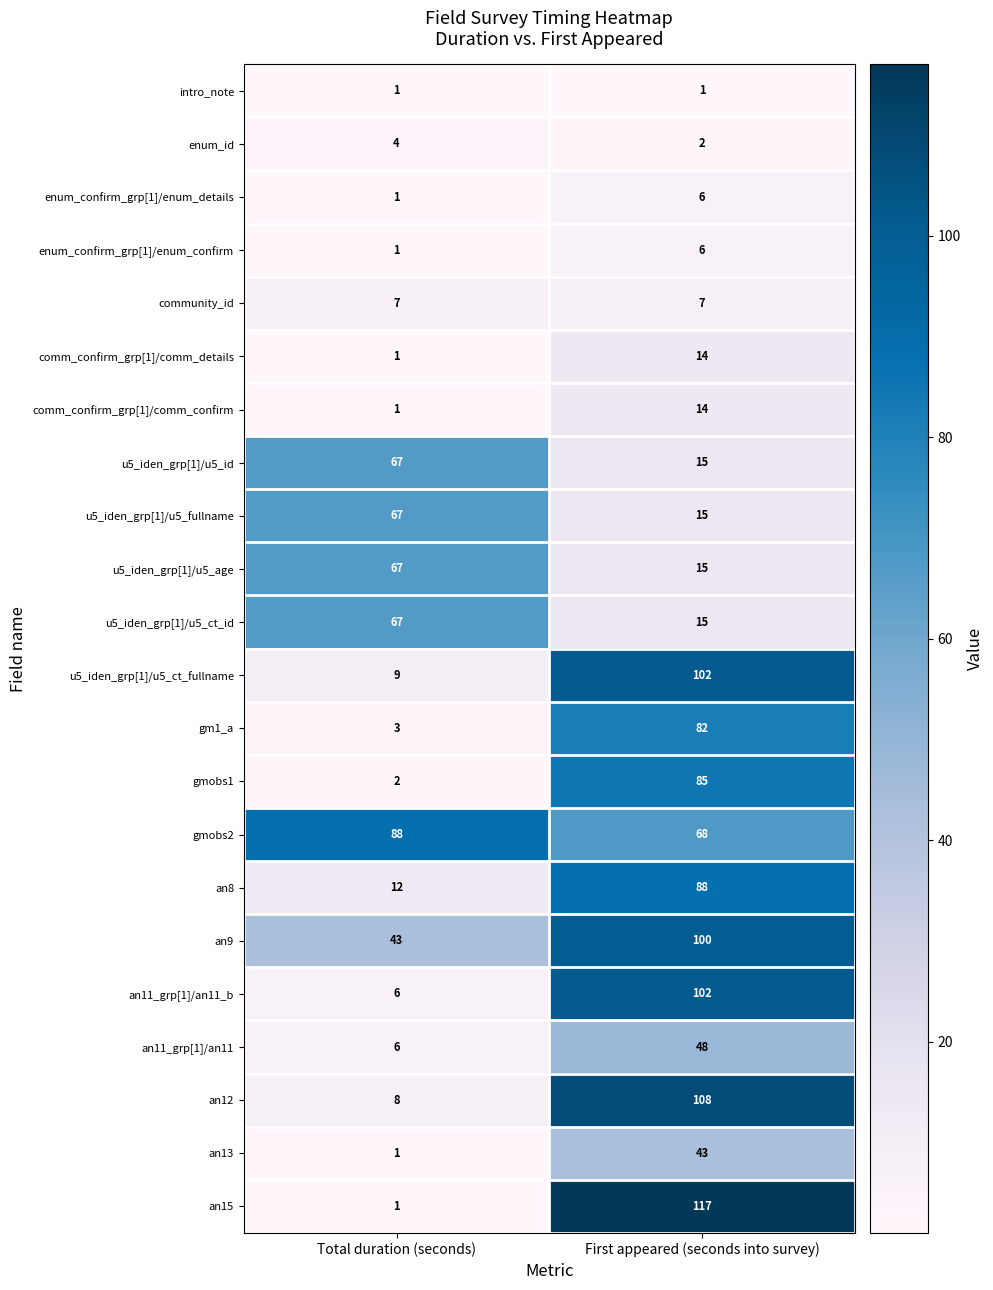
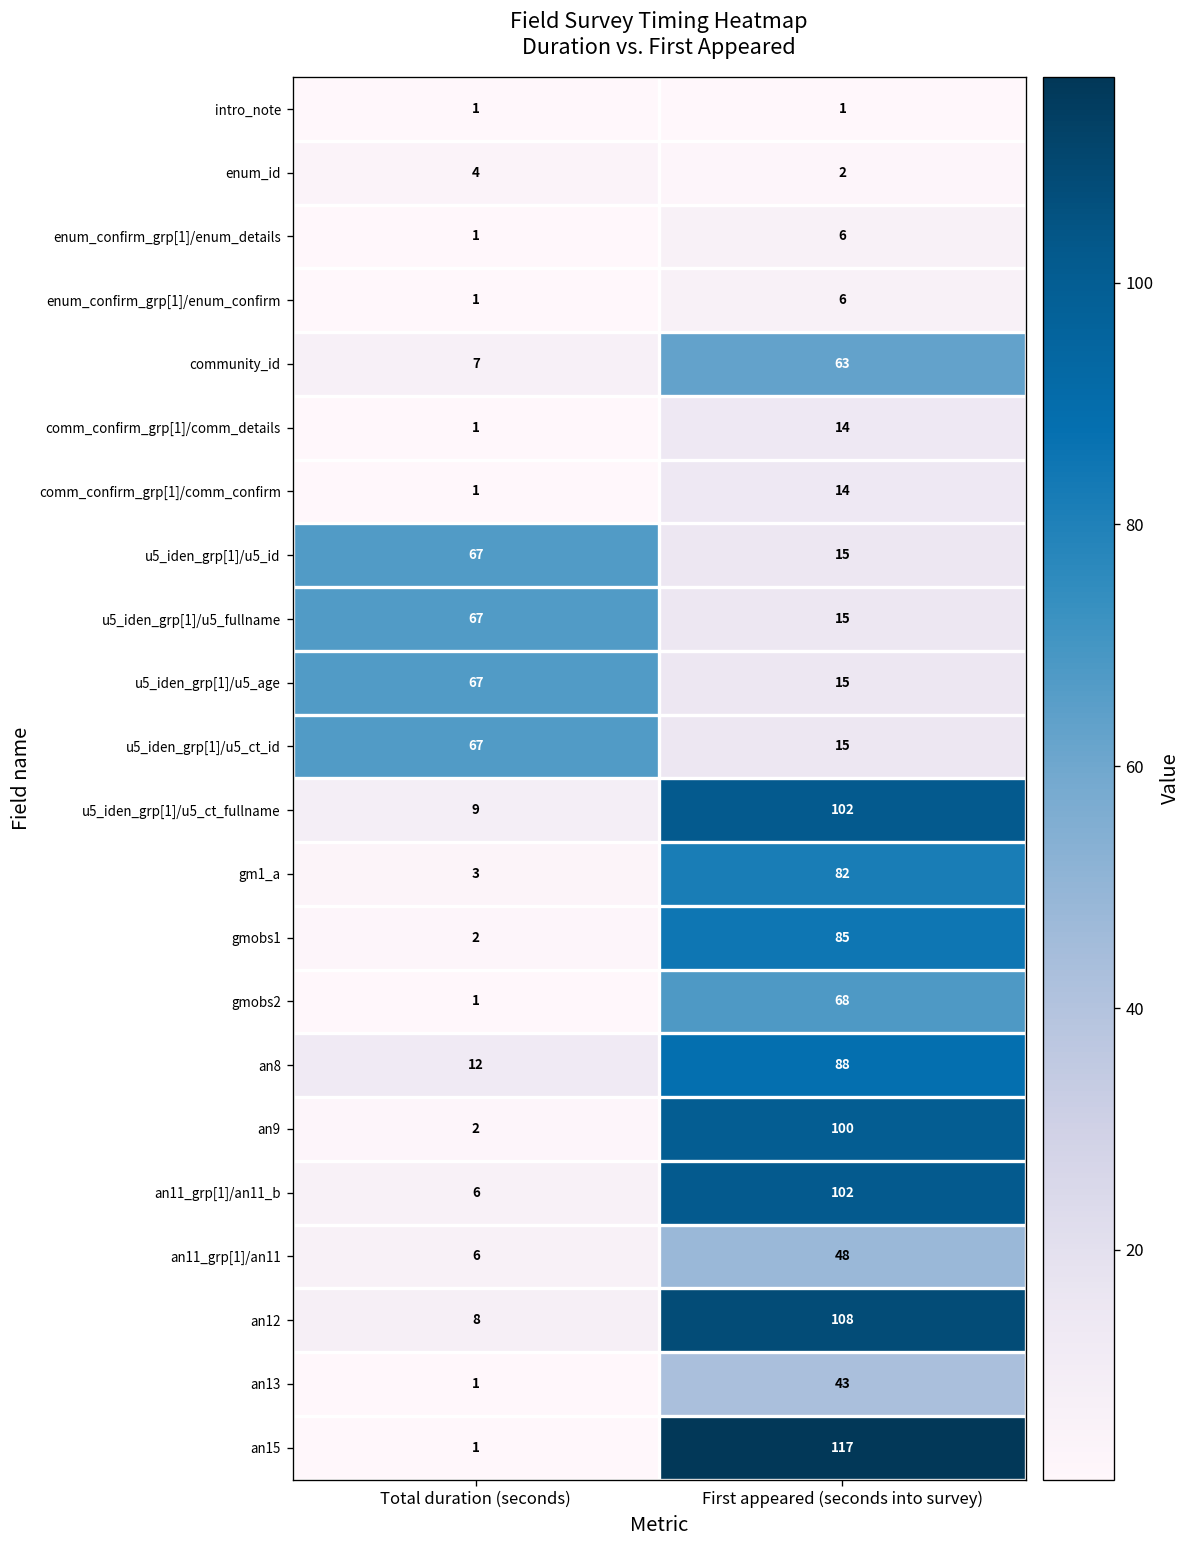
community_id, First appeared (seconds into survey): 7 -> 63
gmobs2, Total duration (seconds): 88 -> 1
an9, Total duration (seconds): 43 -> 2
